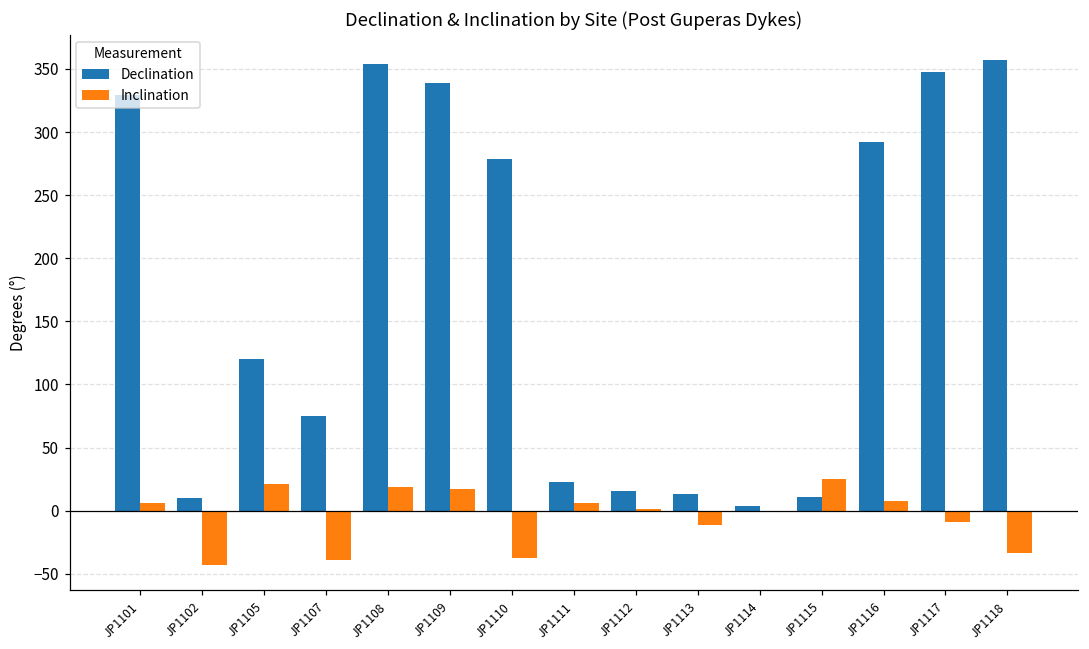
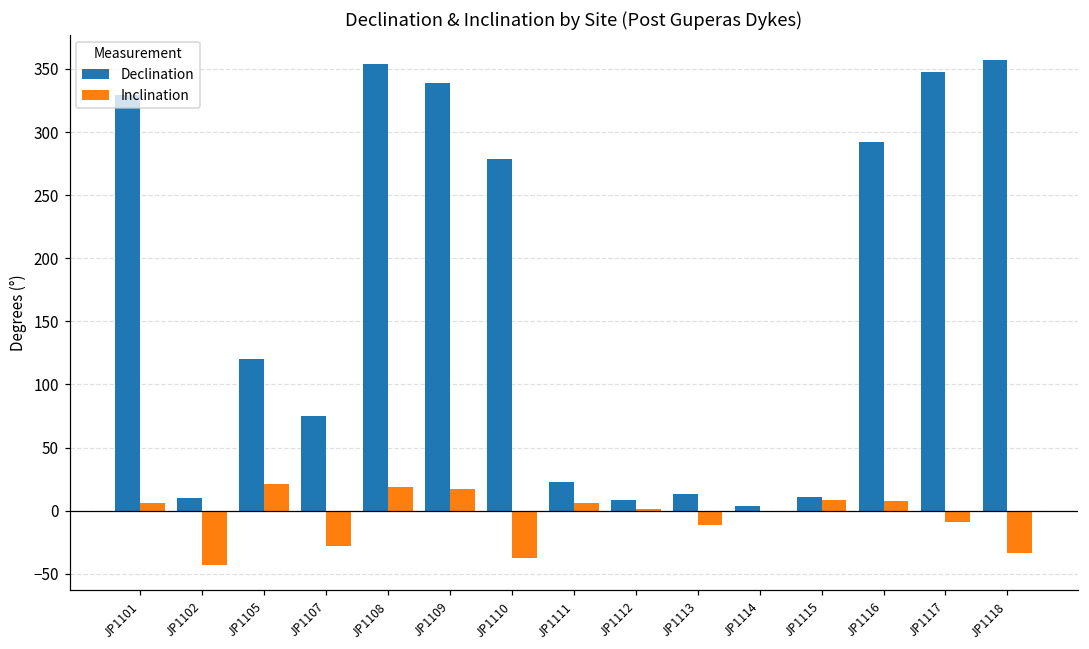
Inclination, JP1107: -39 -> -28
Declination, JP1112: 16 -> 8
Inclination, JP1115: 26 -> 9
